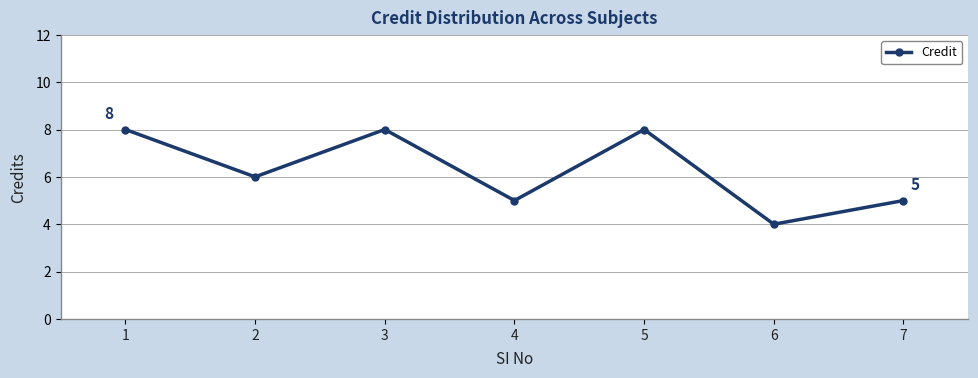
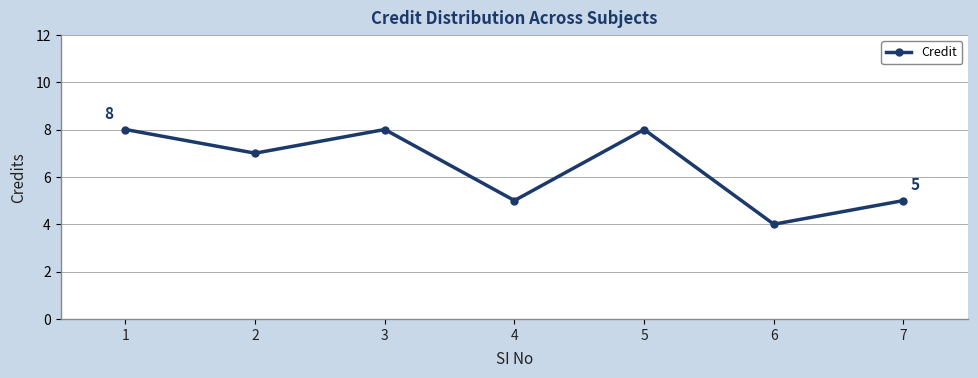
2: 6 -> 7
